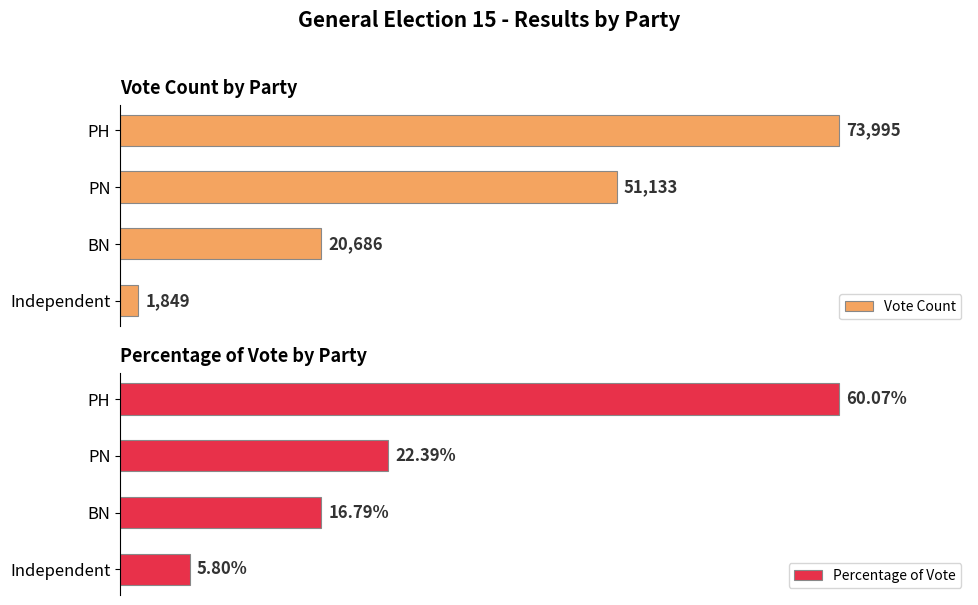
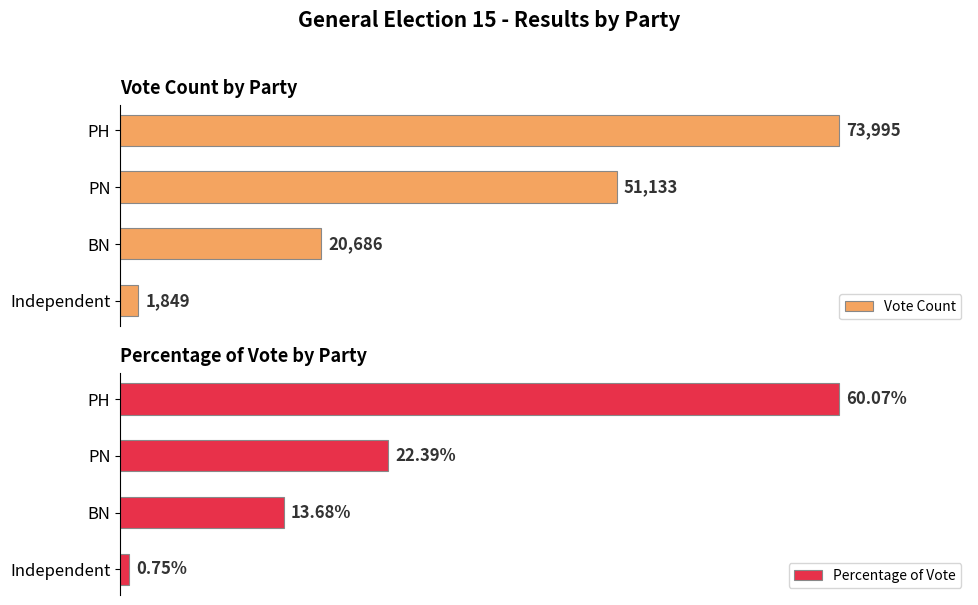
Percentage of Vote by Party, BN: 16.79% -> 13.68%
Percentage of Vote by Party, Independent: 5.80% -> 0.75%
